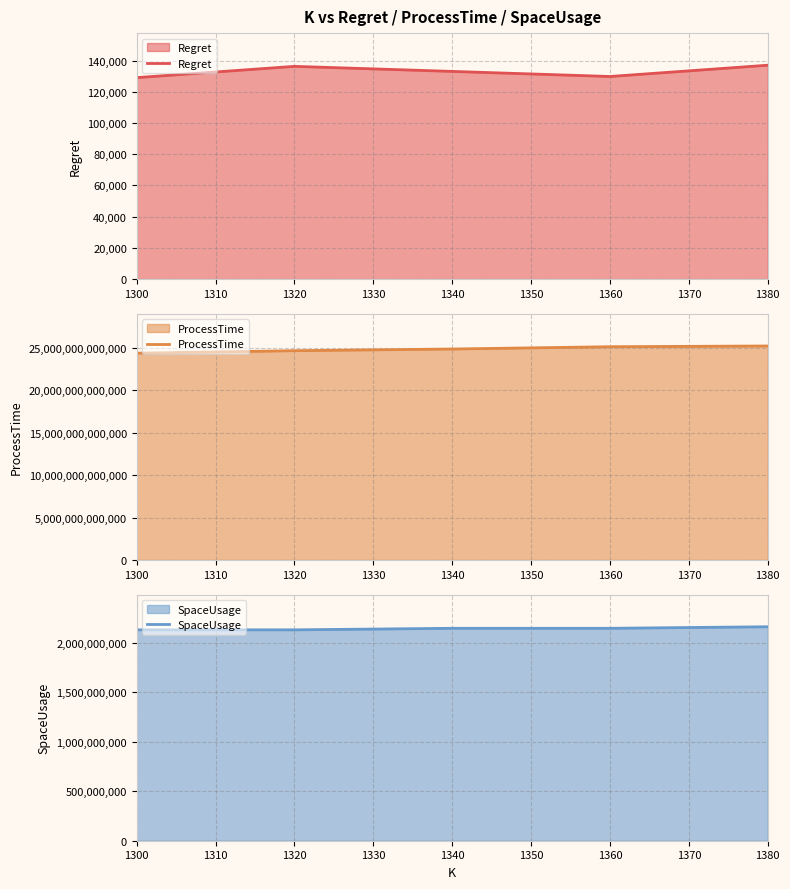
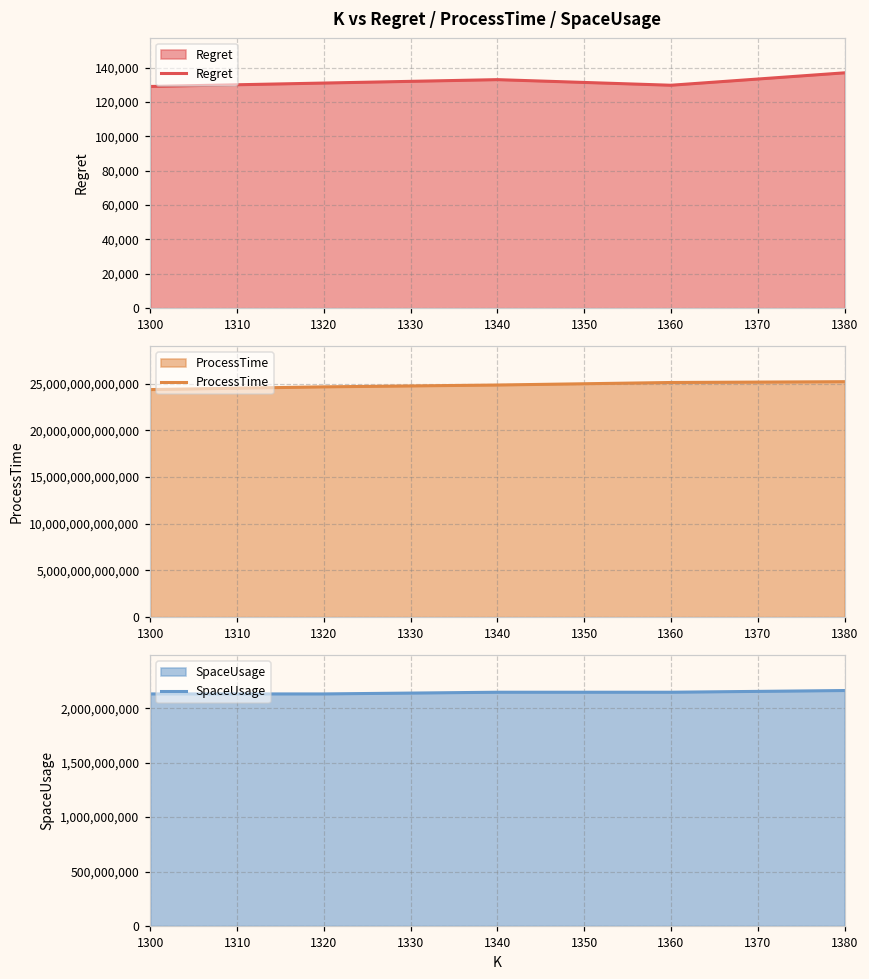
K vs Regret / ProcessTime / SpaceUsage, 1320: 136,000 -> 131,000
